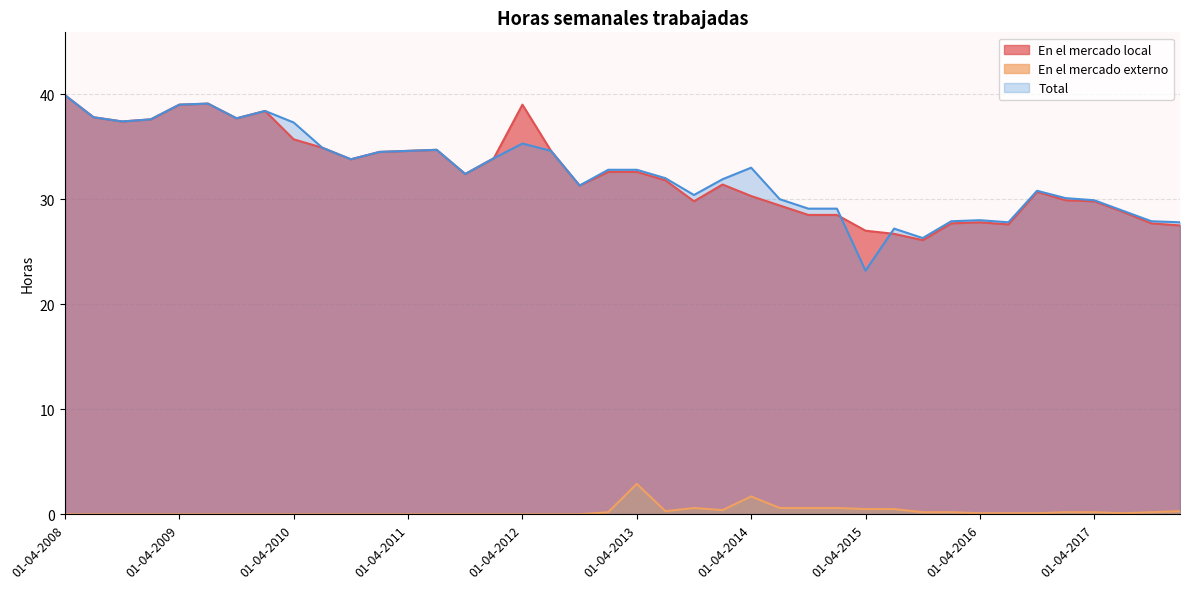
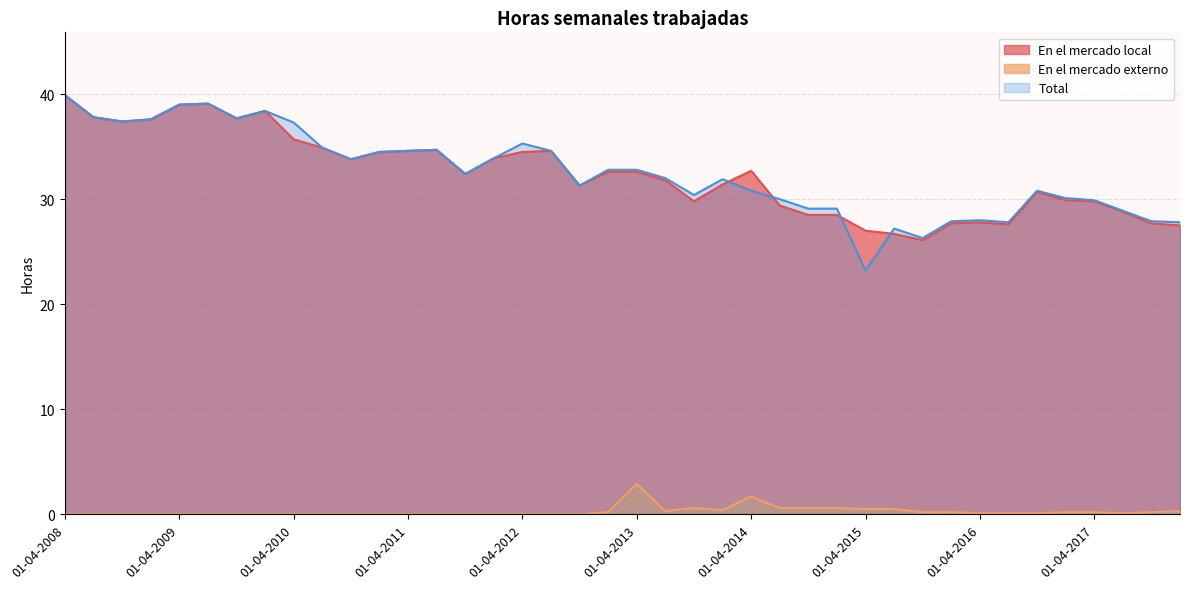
En el mercado local, 01-04-2012: 39.0 -> 34.5
En el mercado local, 01-04-2014: 30.3 -> 32.7
Total, 01-04-2014: 33.0 -> 30.8
